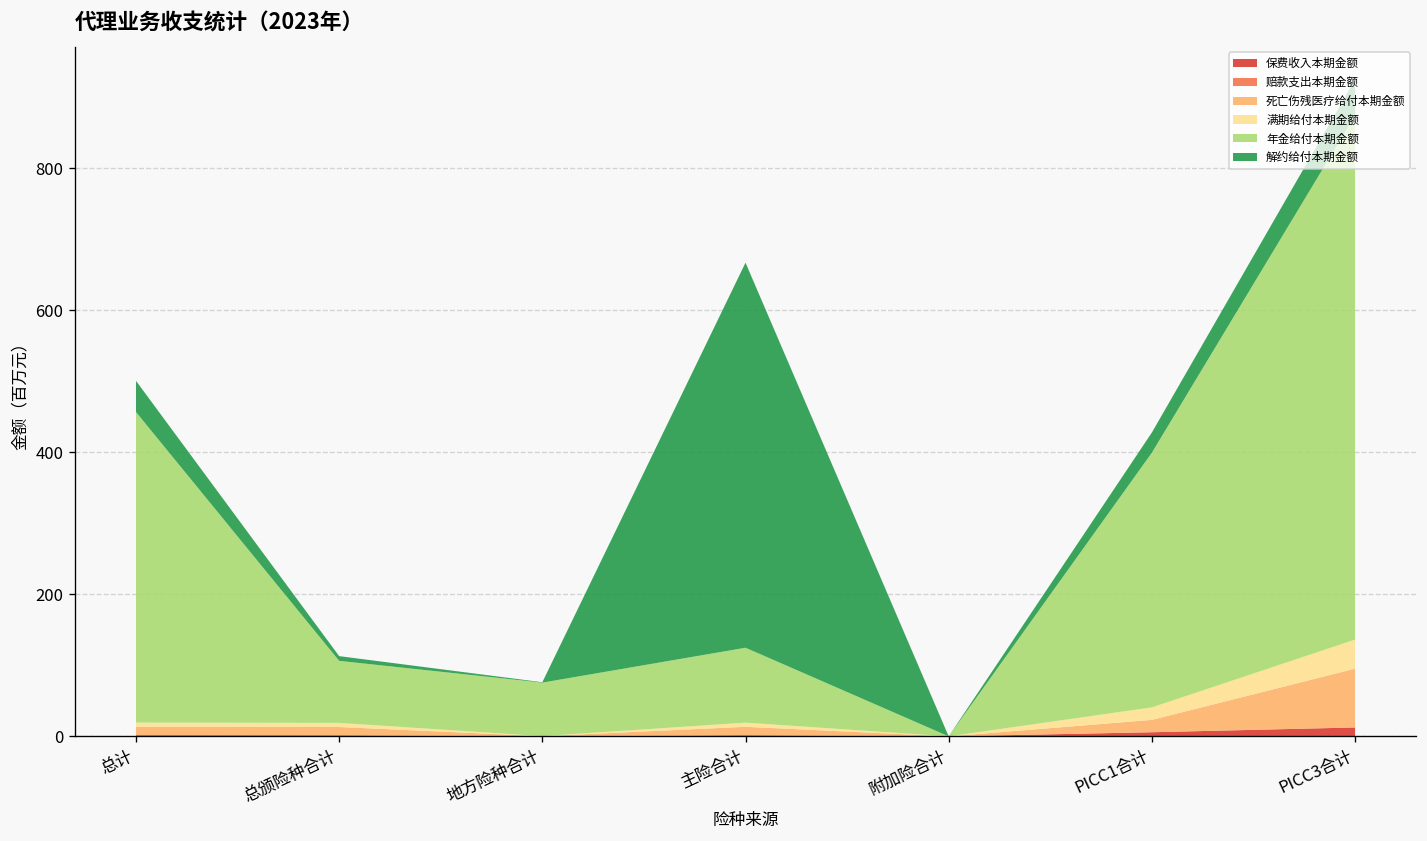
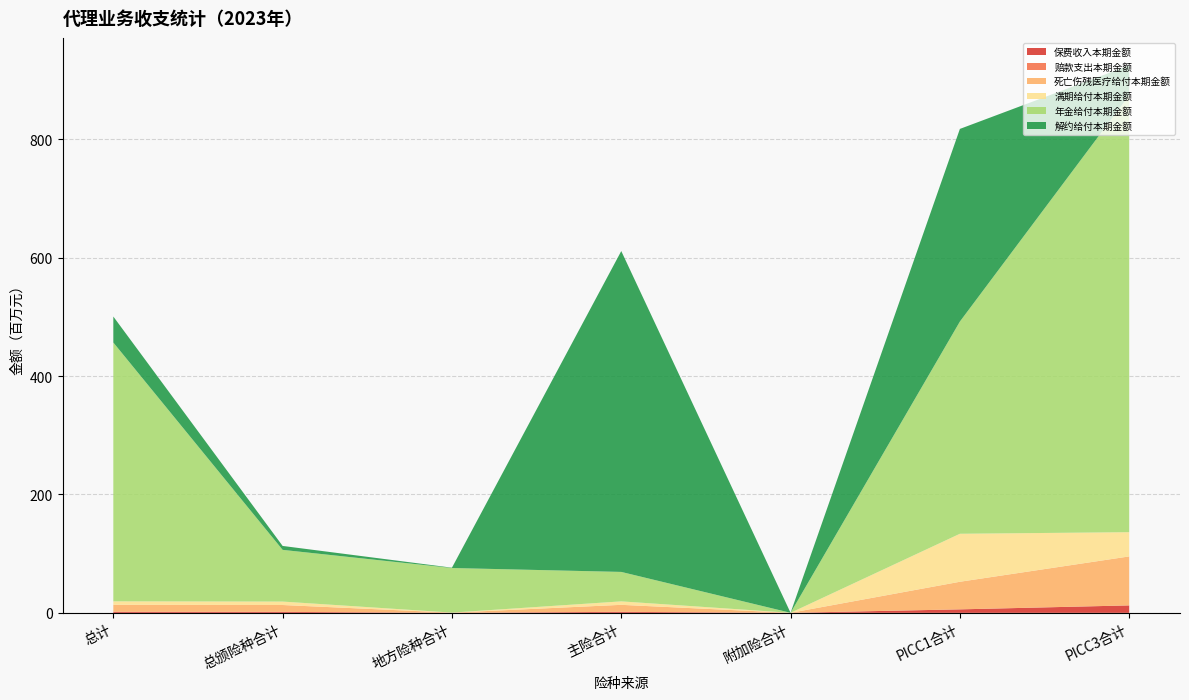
年金给付本期金额, 主险合计: 110 -> 50
死亡伤残医疗给付本期金额, PICC1合计: 20 -> 50
满期给付本期金额, PICC1合计: 20 -> 80
解约给付本期金额, PICC1合计: 30 -> 330
